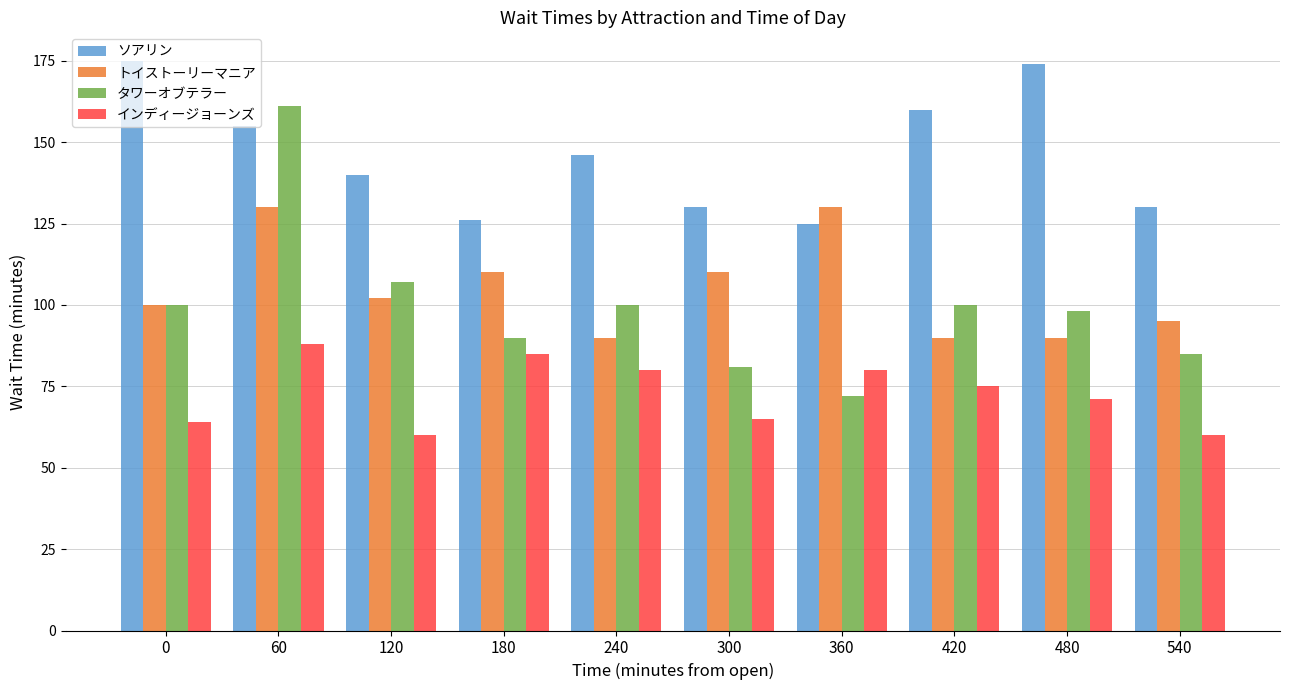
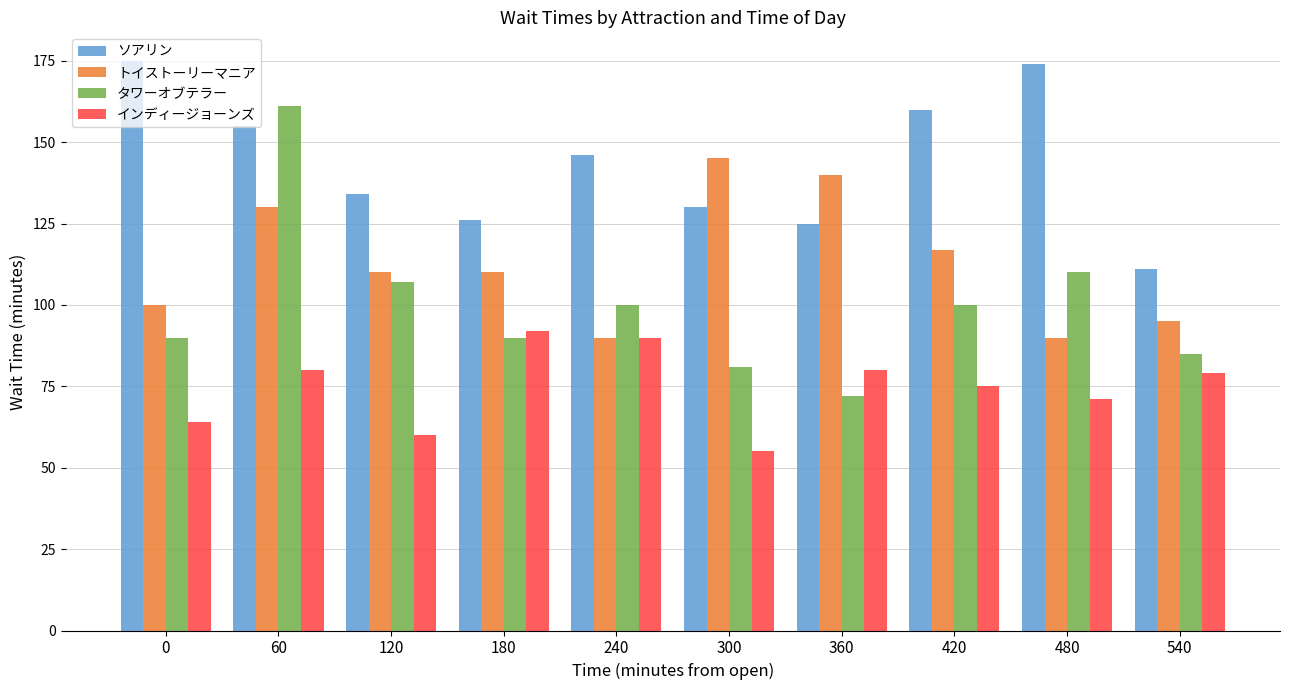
タワーオブテラー, 0: 100 -> 90
インディージョーンズ, 60: 88 -> 80
ソアリン, 120: 140 -> 134
トイストーリーマニア, 120: 102 -> 110
インディージョーンズ, 180: 85 -> 92
インディージョーンズ, 240: 80 -> 90
トイストーリーマニア, 300: 110 -> 145
インディージョーンズ, 300: 65 -> 55
トイストーリーマニア, 360: 130 -> 140
トイストーリーマニア, 420: 90 -> 117
タワーオブテラー, 480: 98 -> 110
ソアリン, 540: 130 -> 111
インディージョーンズ, 540: 60 -> 79
